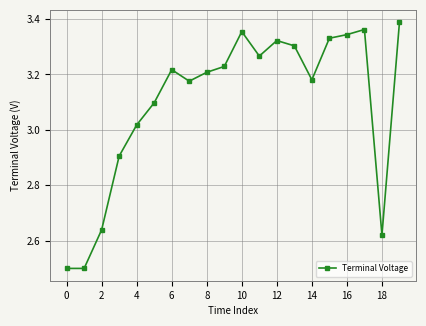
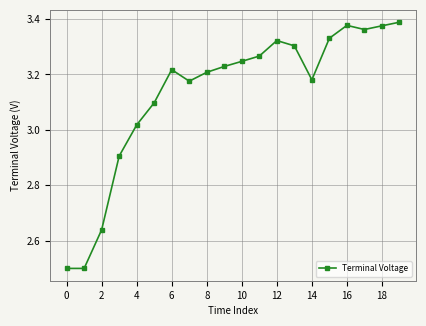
10: 3.35 -> 3.25
16: 3.34 -> 3.38
18: 2.62 -> 3.38
